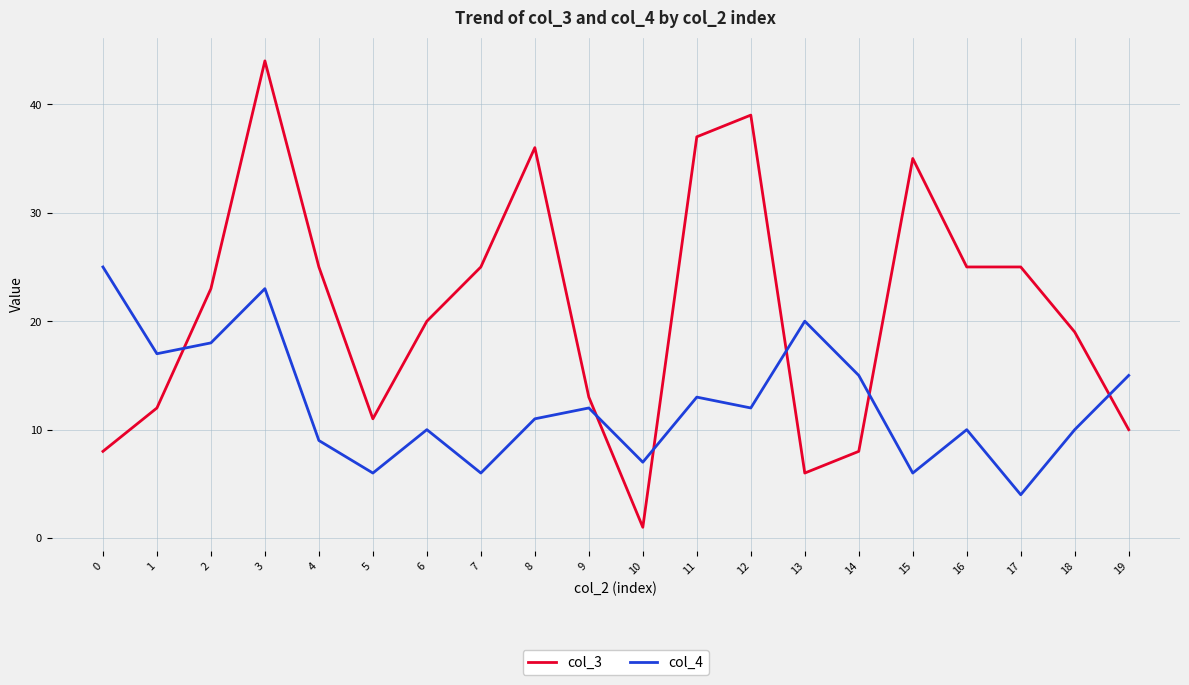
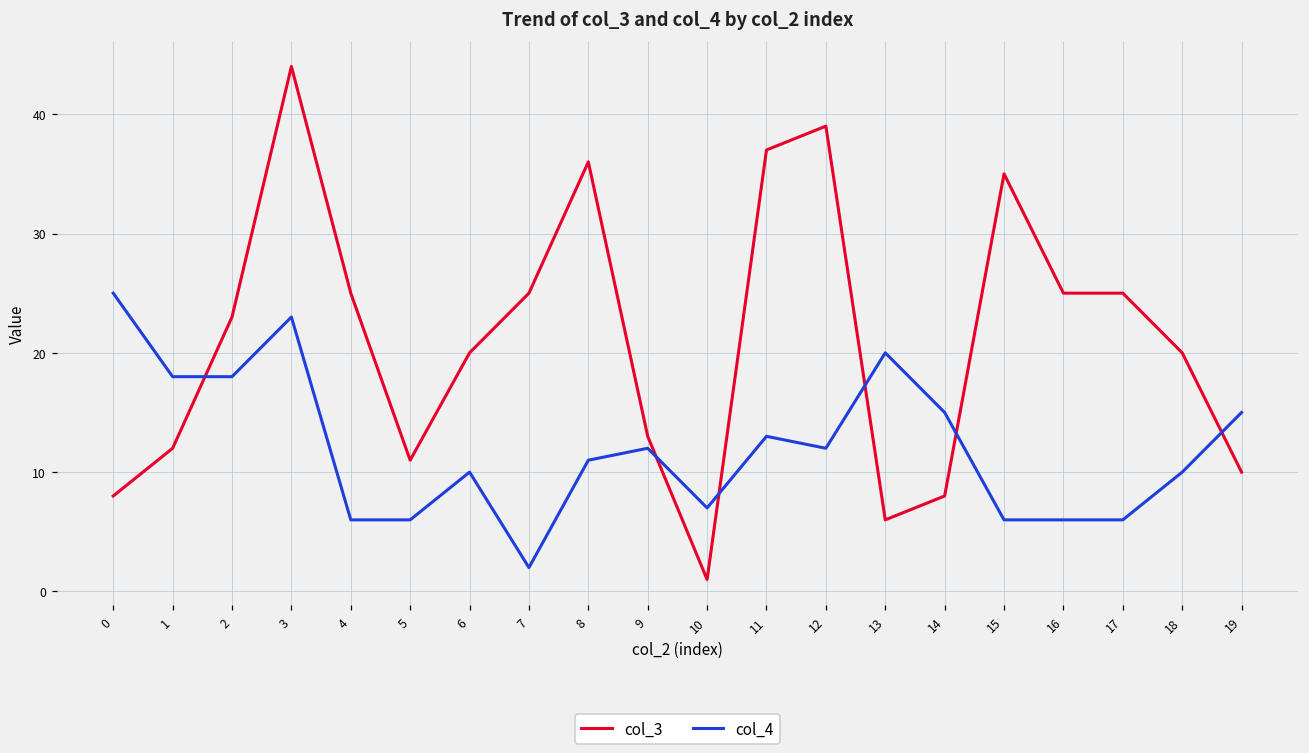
col_4, 1: 17 -> 18
col_4, 4: 9 -> 6
col_4, 7: 6 -> 2
col_4, 16: 10 -> 6
col_4, 17: 4 -> 6
col_3, 18: 19 -> 20
